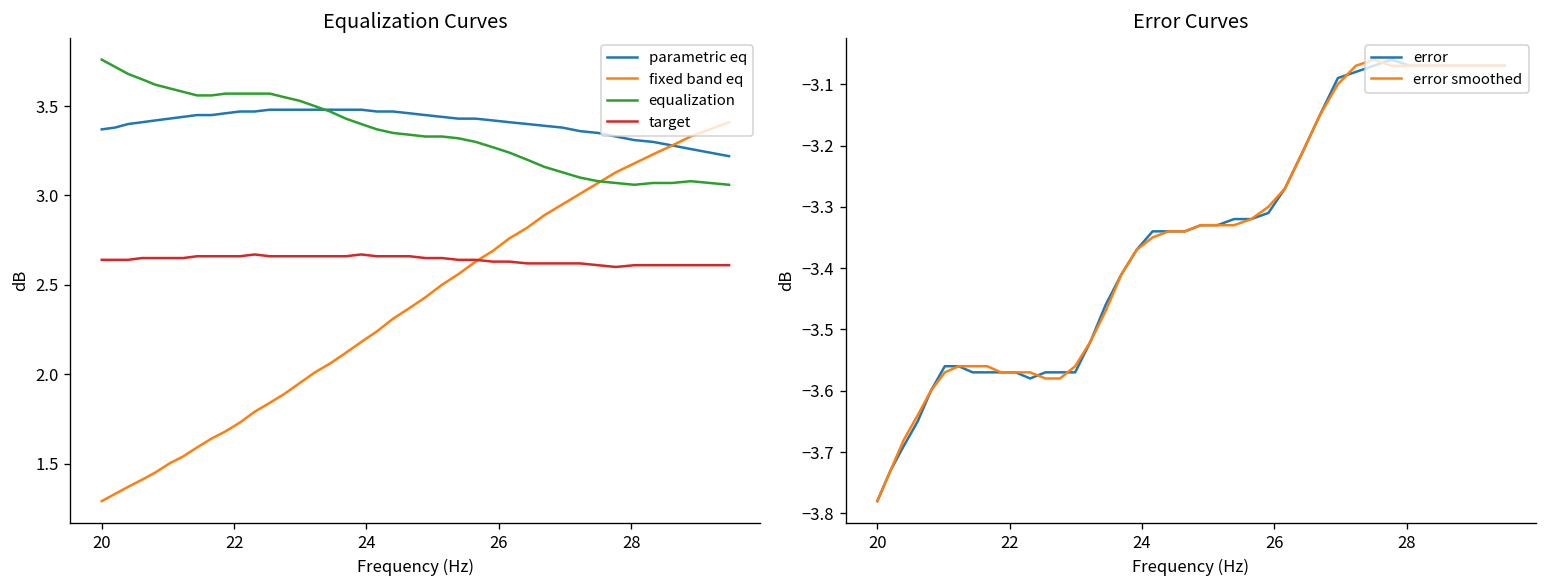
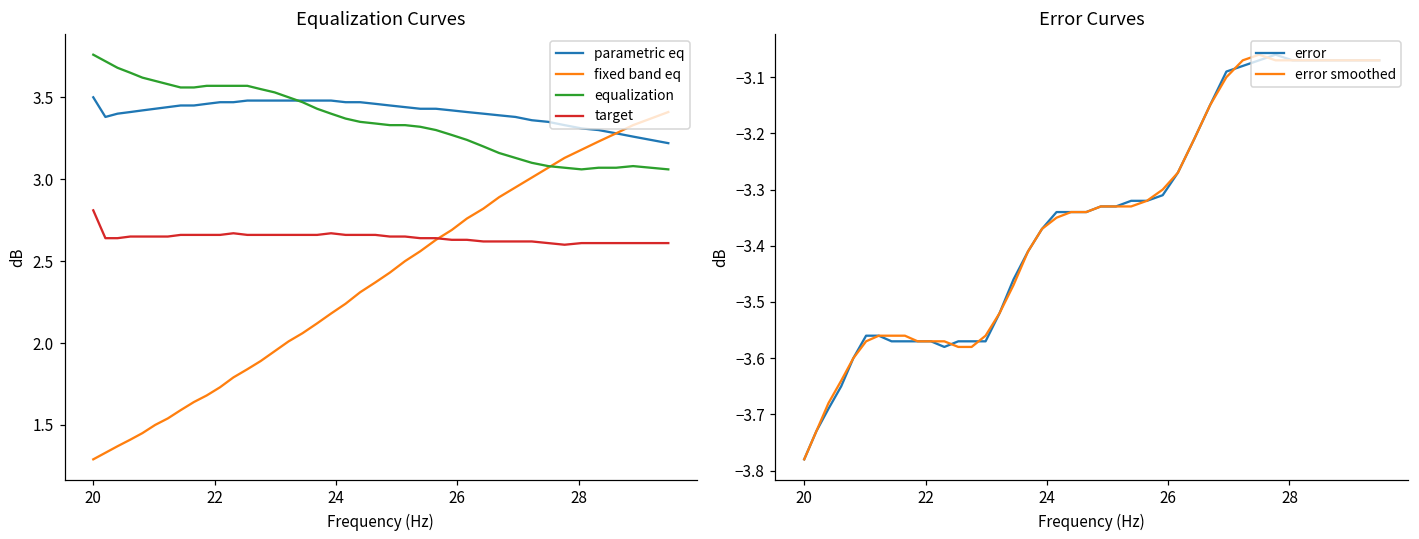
Equalization Curves, parametric eq, 20: 3.37 -> 3.50
Equalization Curves, target, 20: 2.64 -> 2.81
